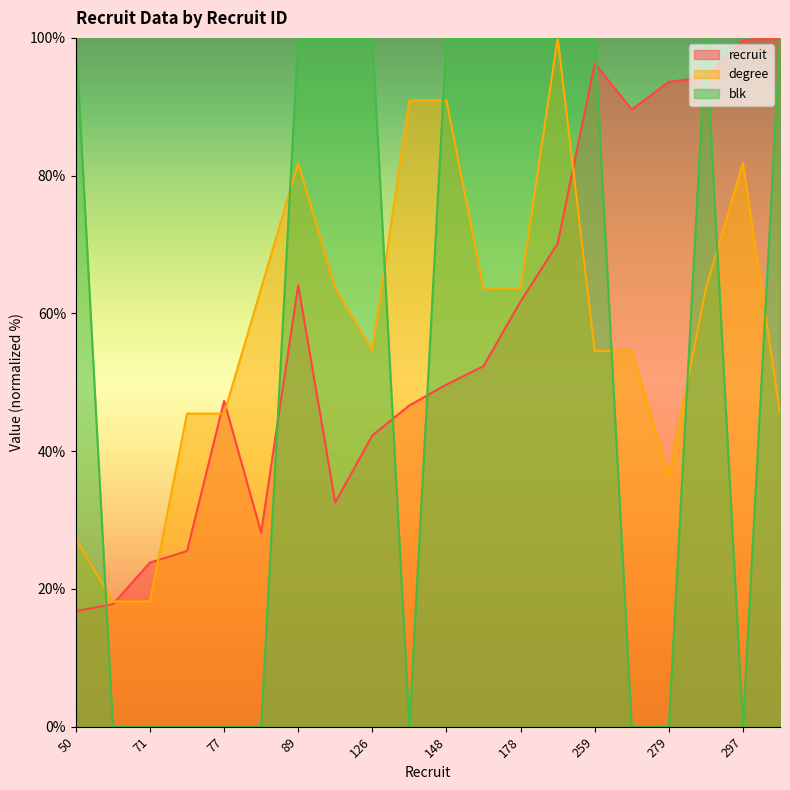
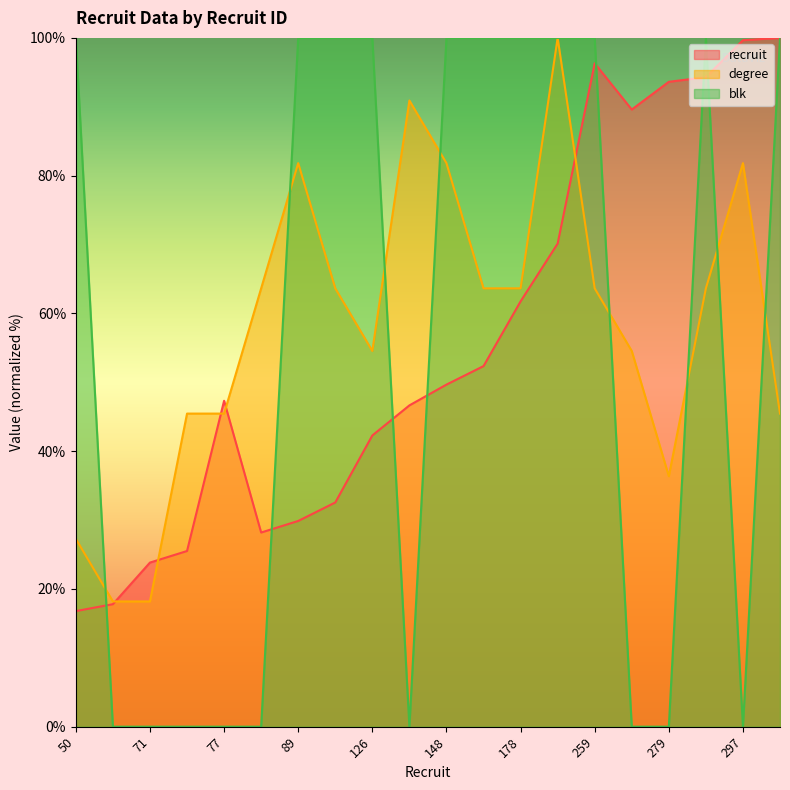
recruit, 89: 64% -> 30%
degree, 148: 91% -> 82%
degree, 259: 55% -> 64%
